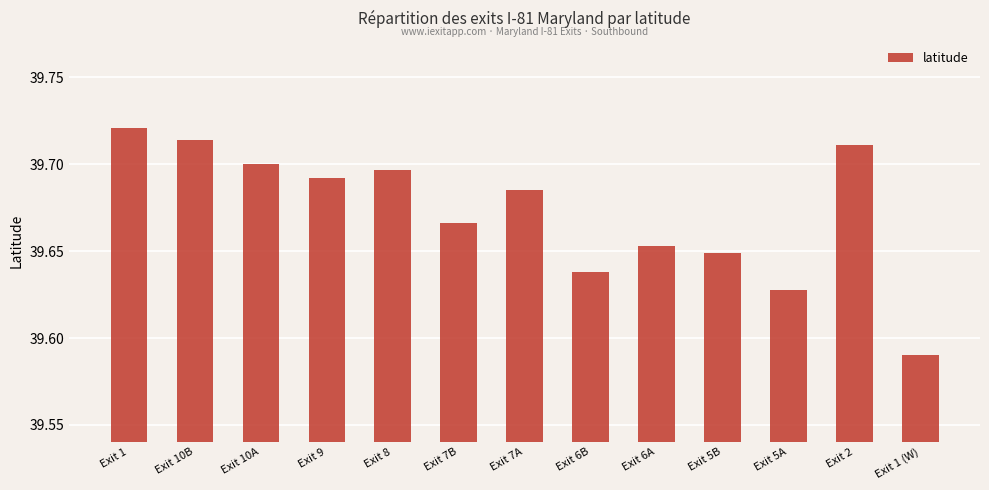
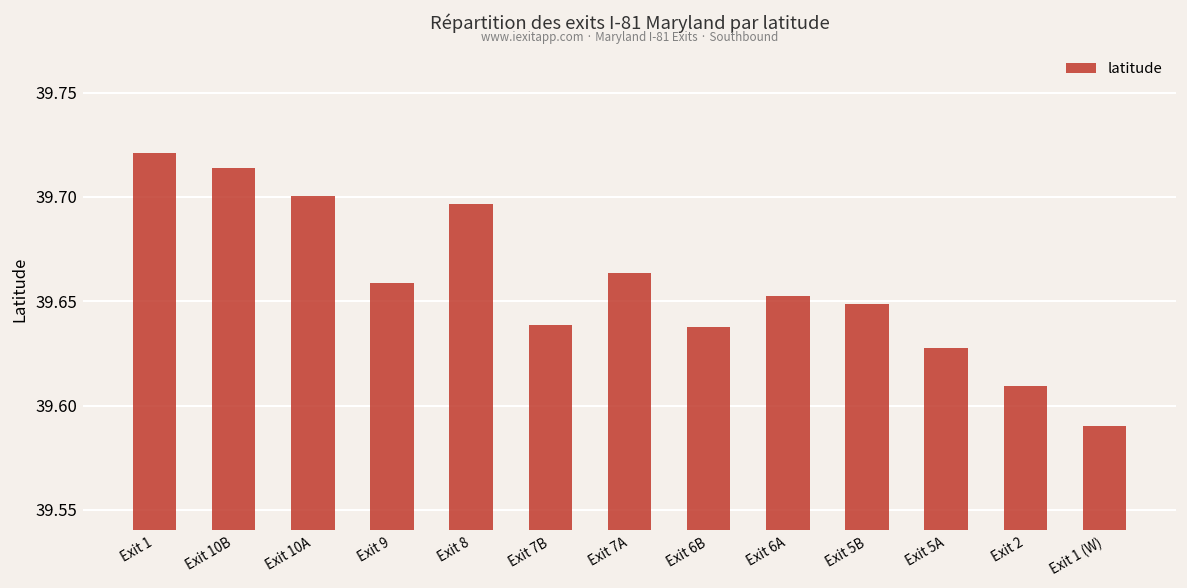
Exit 9: 39.692 -> 39.659
Exit 7B: 39.666 -> 39.639
Exit 7A: 39.685 -> 39.663
Exit 2: 39.711 -> 39.609
